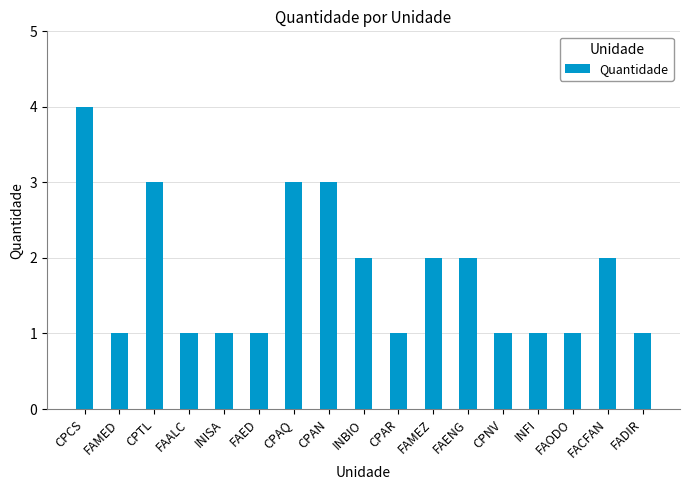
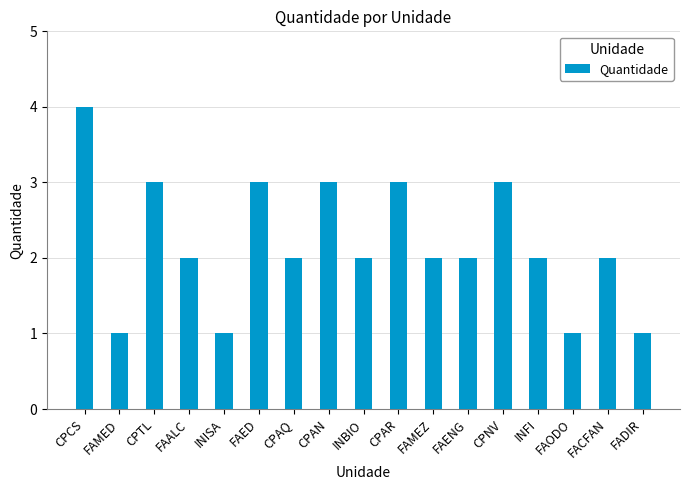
FAALC: 1 -> 2
FAED: 1 -> 3
CPAQ: 3 -> 2
CPAR: 1 -> 3
CPNV: 1 -> 3
INFI: 1 -> 2
